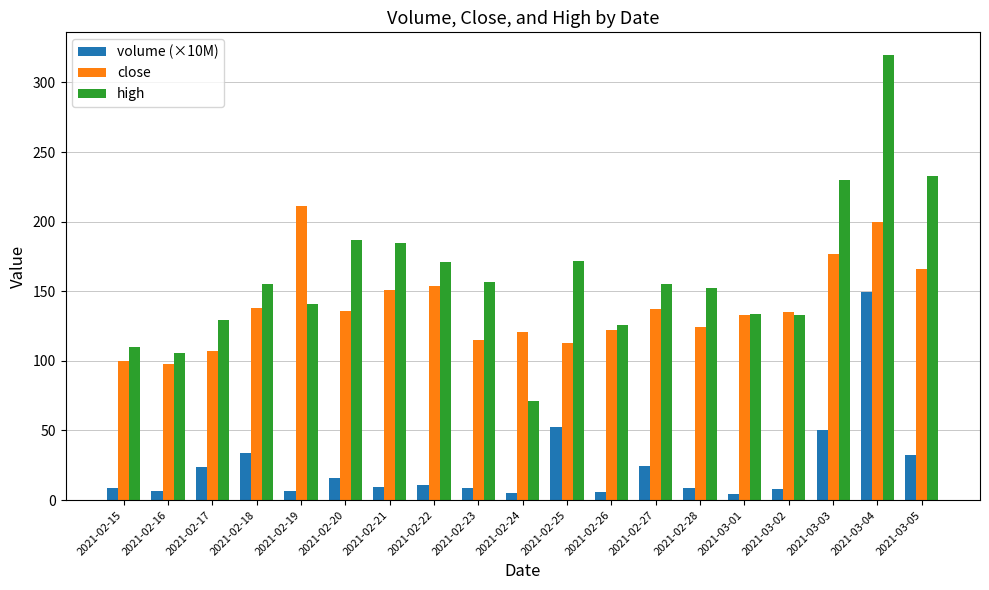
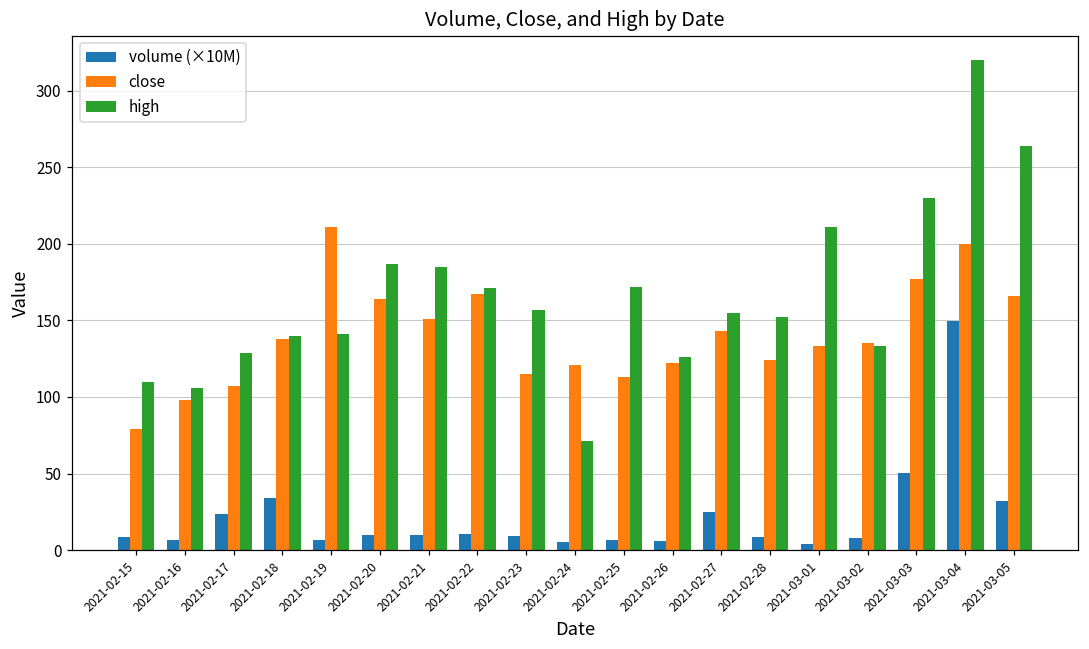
close, 2021-02-15: 100 -> 79
high, 2021-02-18: 155 -> 140
volume (×10M), 2021-02-20: 16 -> 10
close, 2021-02-20: 136 -> 164
close, 2021-02-22: 154 -> 167
volume (×10M), 2021-02-25: 52 -> 7
close, 2021-02-27: 137 -> 143
high, 2021-03-01: 134 -> 211
high, 2021-03-05: 233 -> 264
